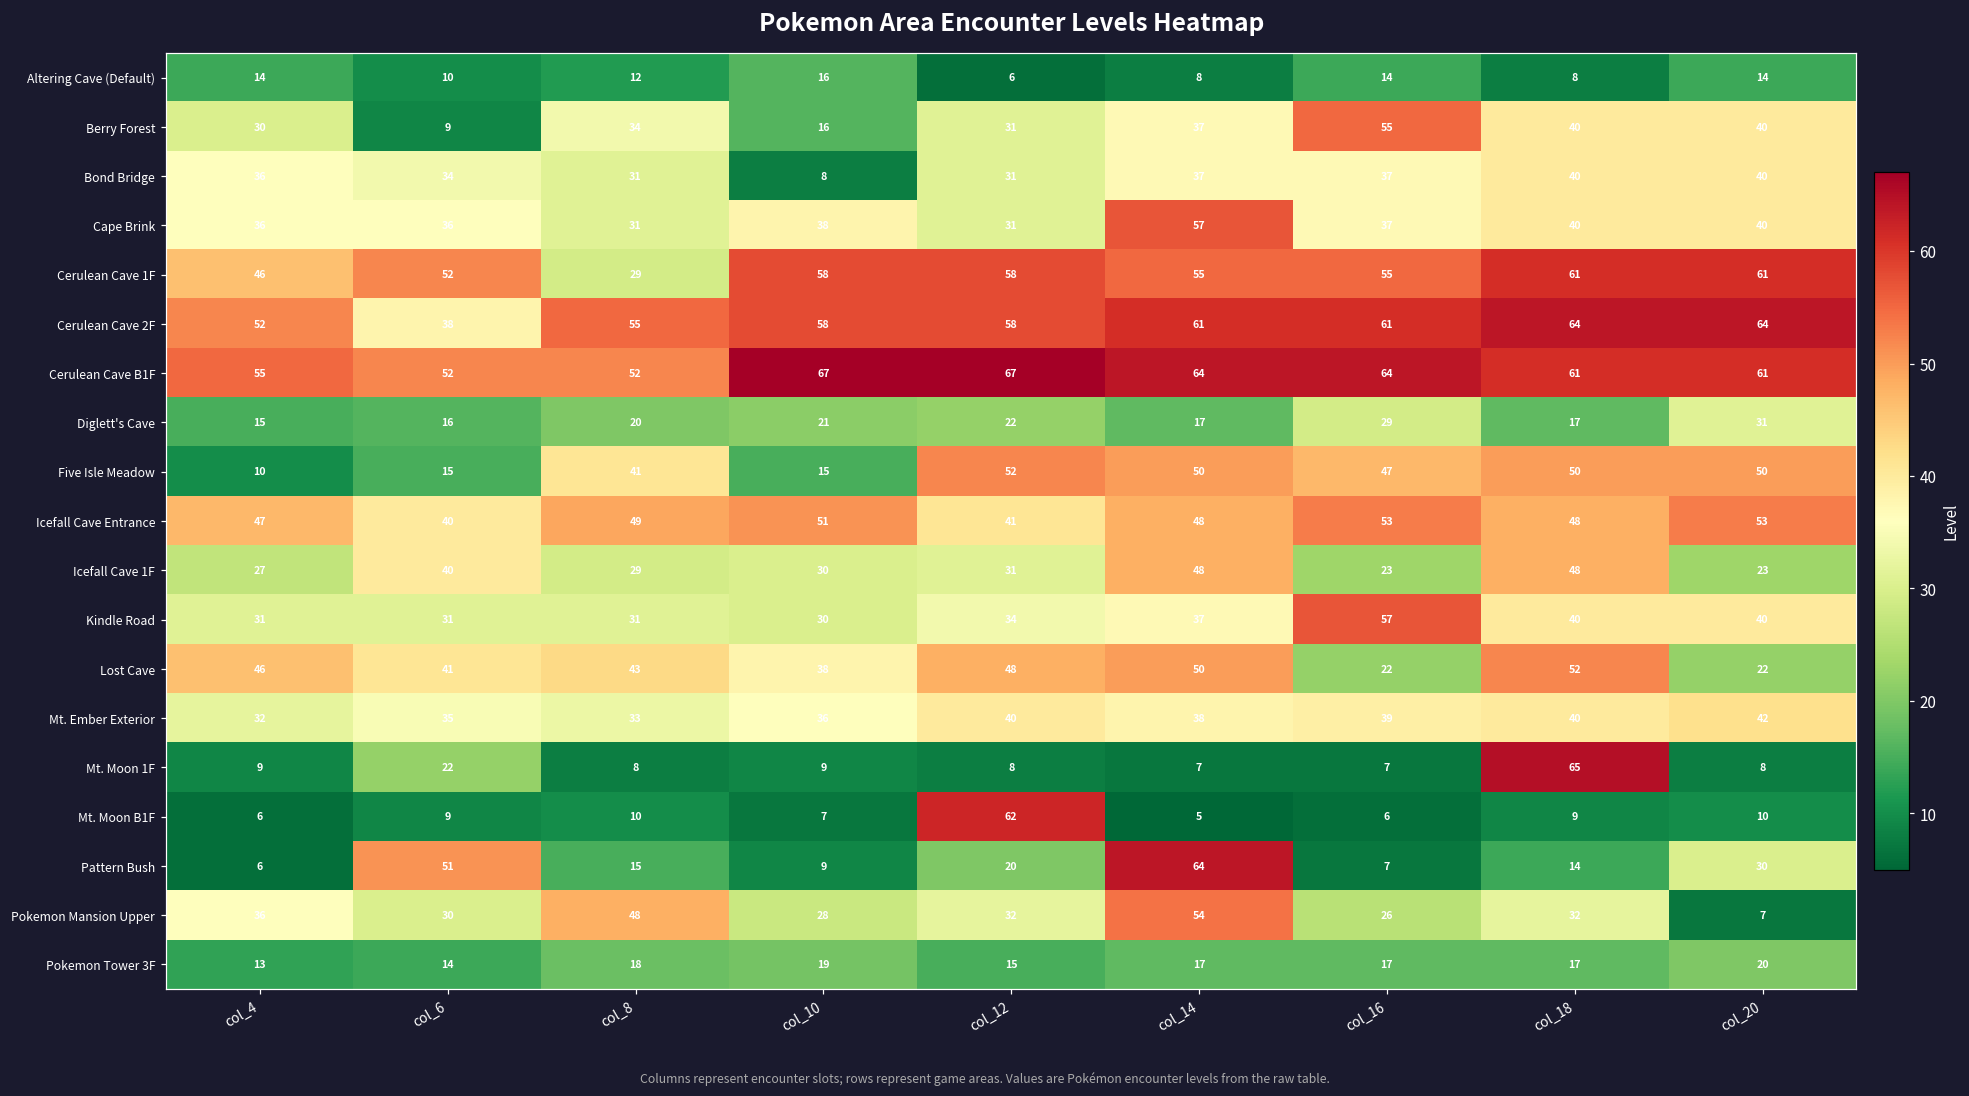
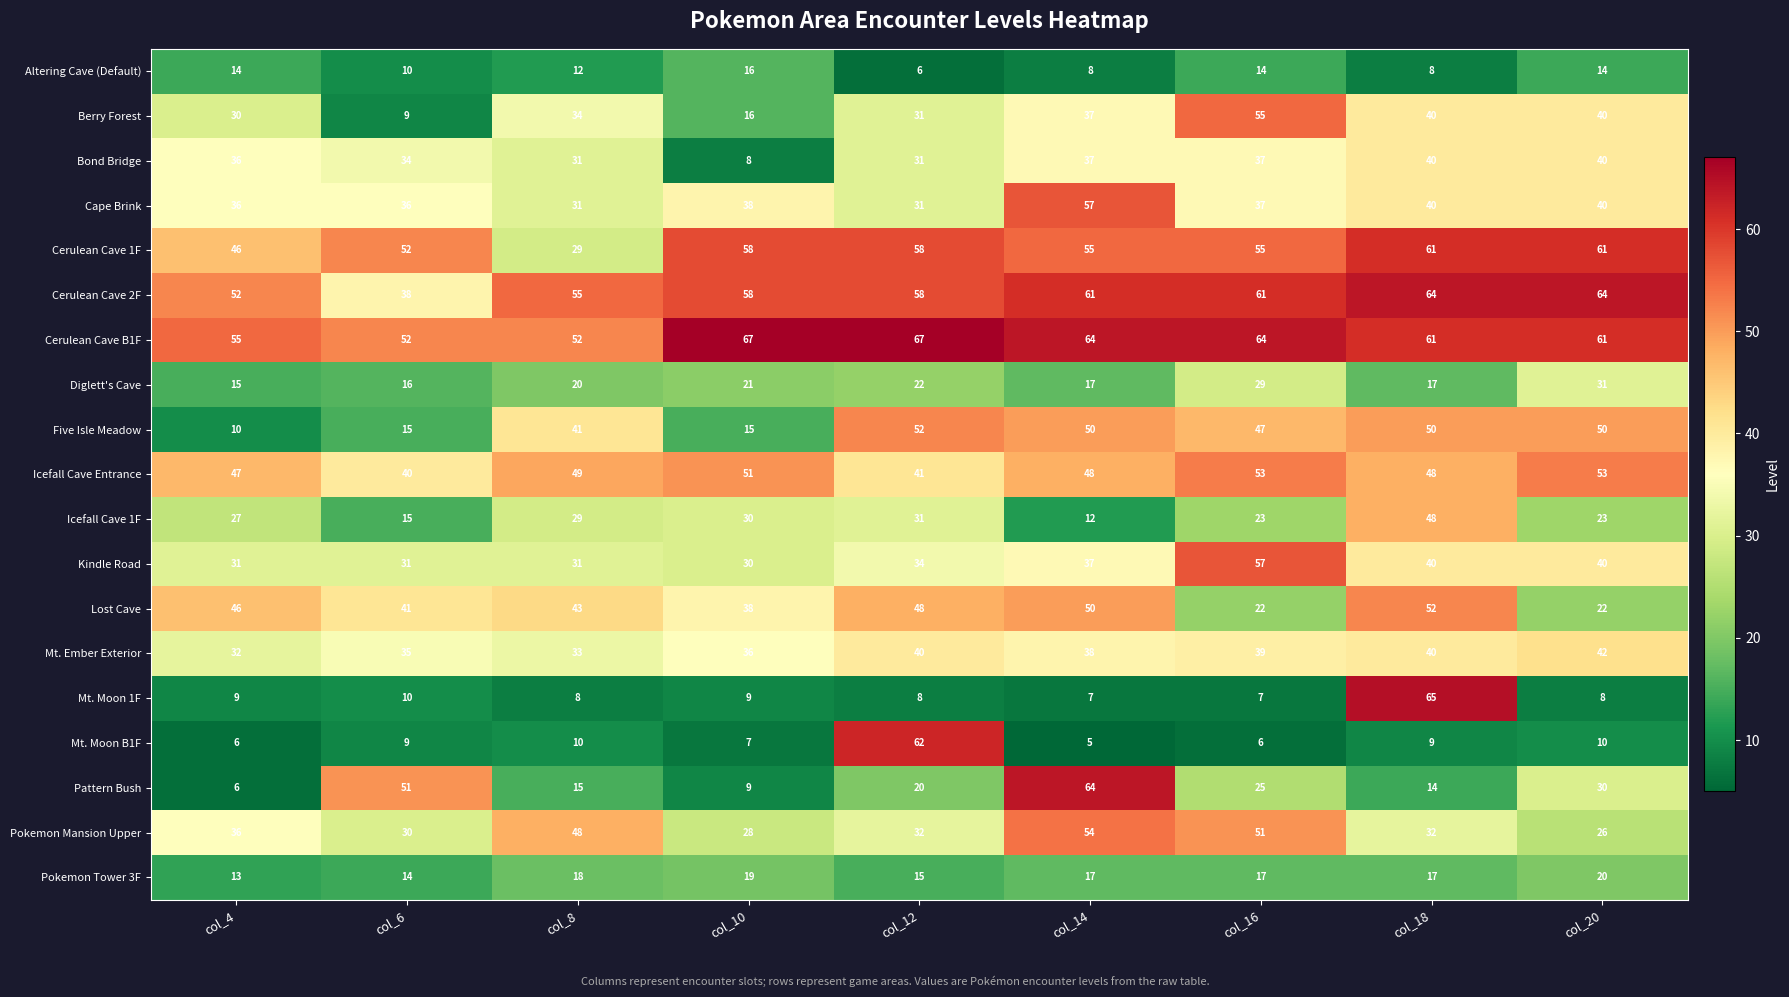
Icefall Cave 1F, col_6: 40 -> 15
Icefall Cave 1F, col_14: 48 -> 12
Mt. Moon 1F, col_6: 22 -> 10
Pattern Bush, col_16: 7 -> 25
Pokemon Mansion Upper, col_16: 26 -> 51
Pokemon Mansion Upper, col_20: 7 -> 26
